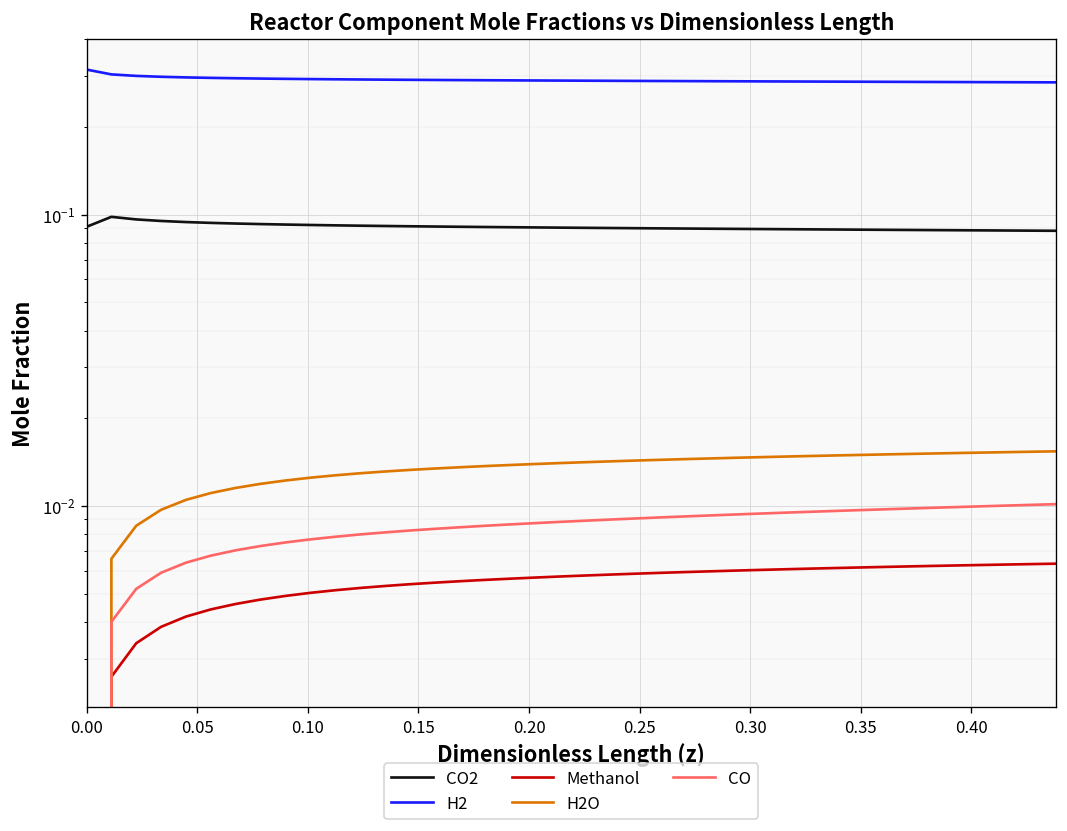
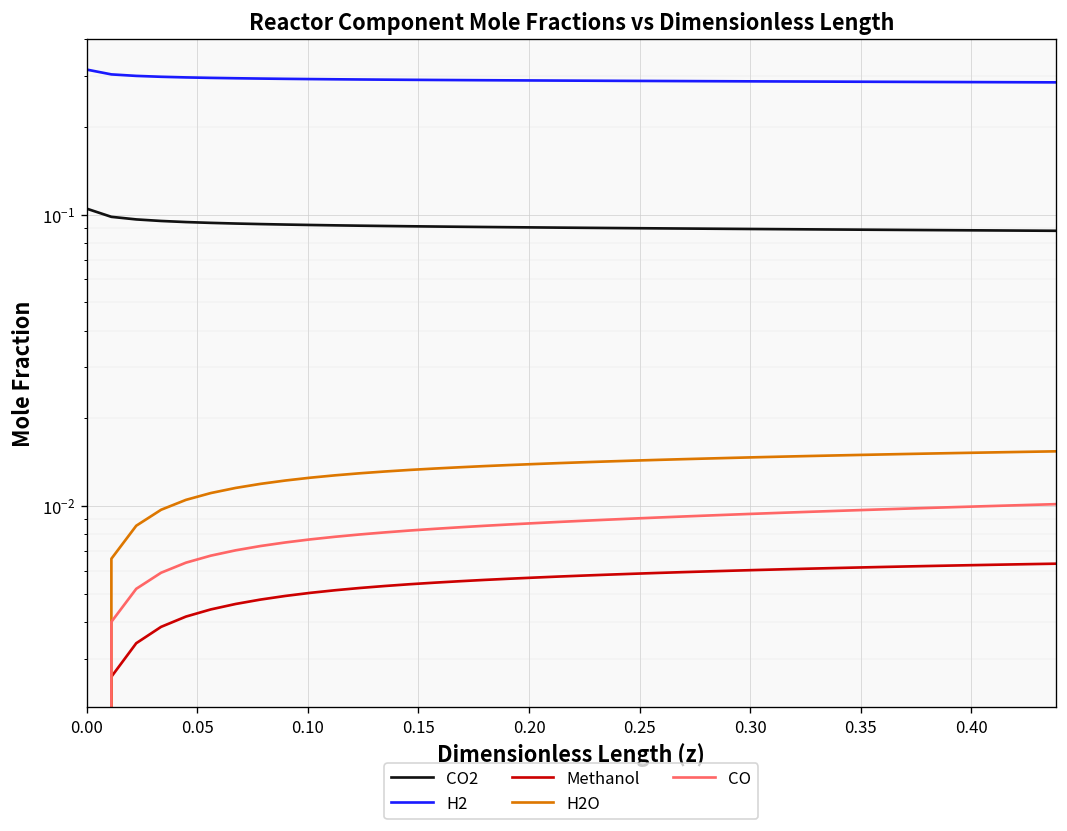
CO2, 0.00: 0.091 -> 0.105
